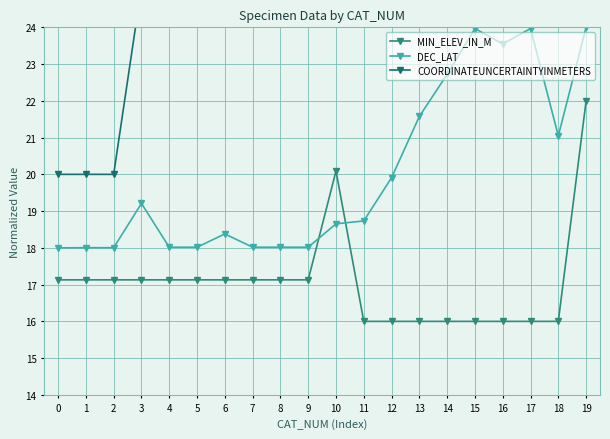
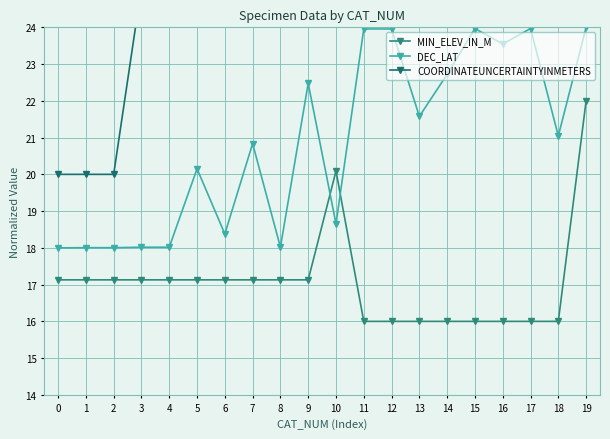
DEC_LAT, 3: 19.2 -> 18.0
DEC_LAT, 5: 18.0 -> 20.2
DEC_LAT, 7: 18.0 -> 20.8
DEC_LAT, 9: 18.0 -> 22.5
DEC_LAT, 11: 18.7 -> 24.0
DEC_LAT, 12: 19.9 -> 24.0
